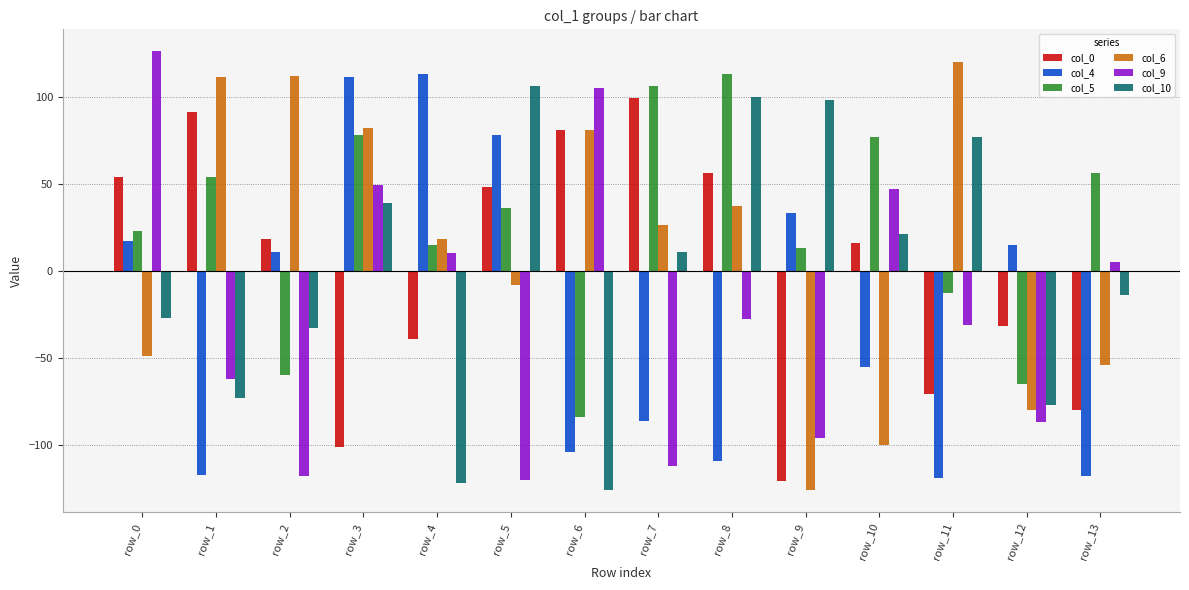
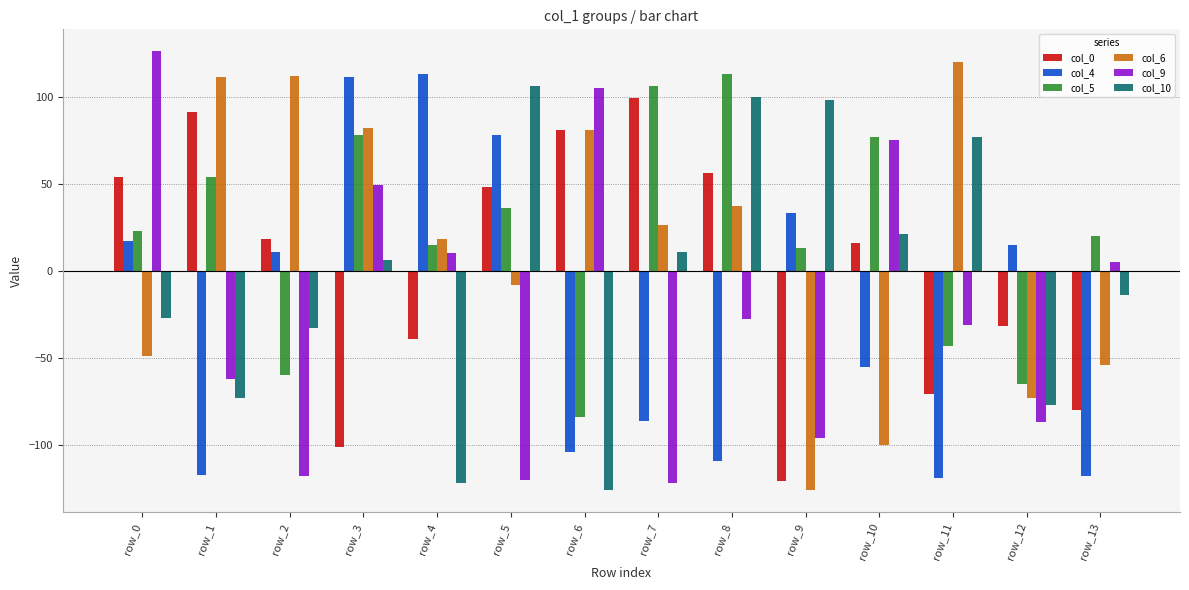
col_10, row_3: 39 -> 6
col_9, row_7: -112 -> -122
col_9, row_10: 47 -> 75
col_5, row_11: -13 -> -43
col_6, row_12: -80 -> -73
col_5, row_13: 56 -> 20
